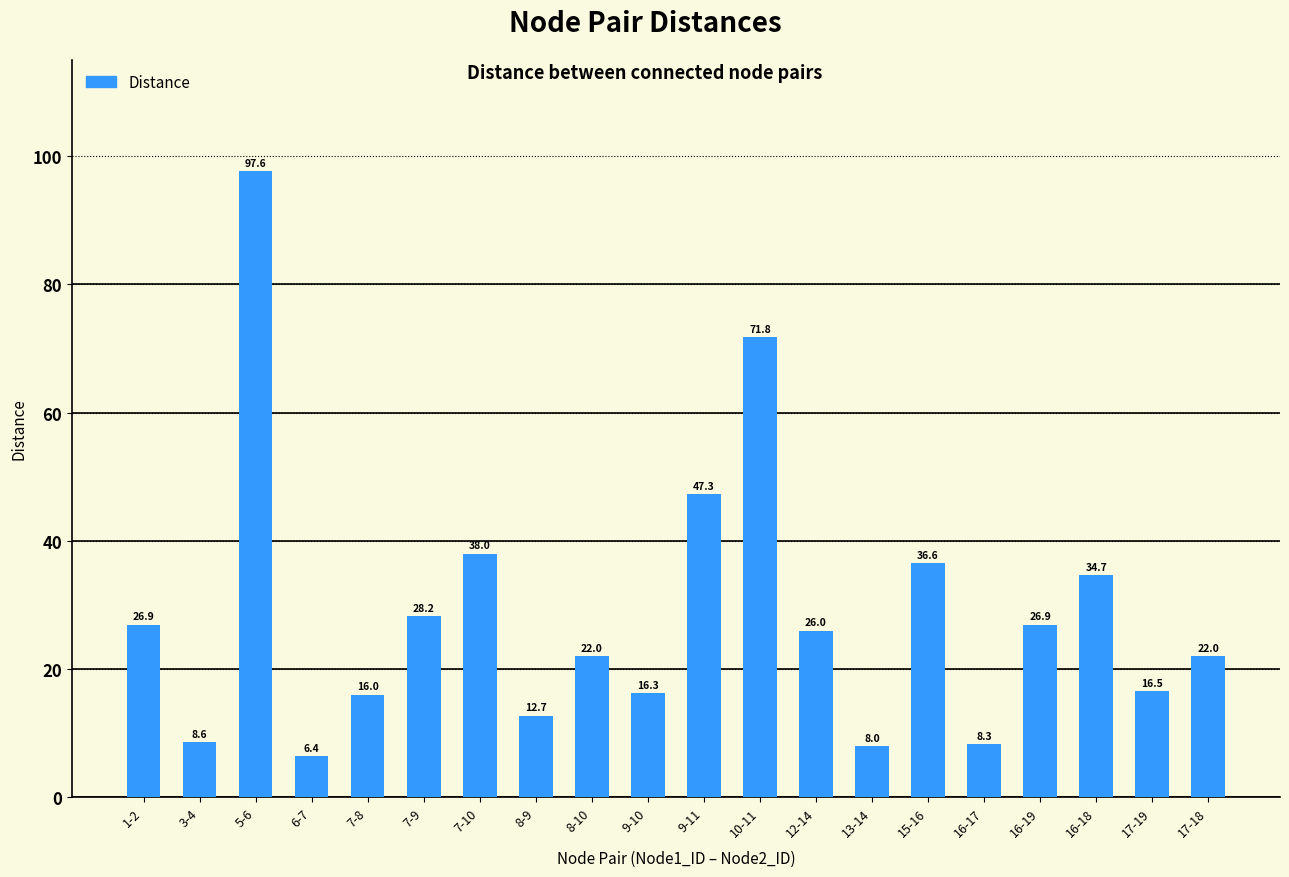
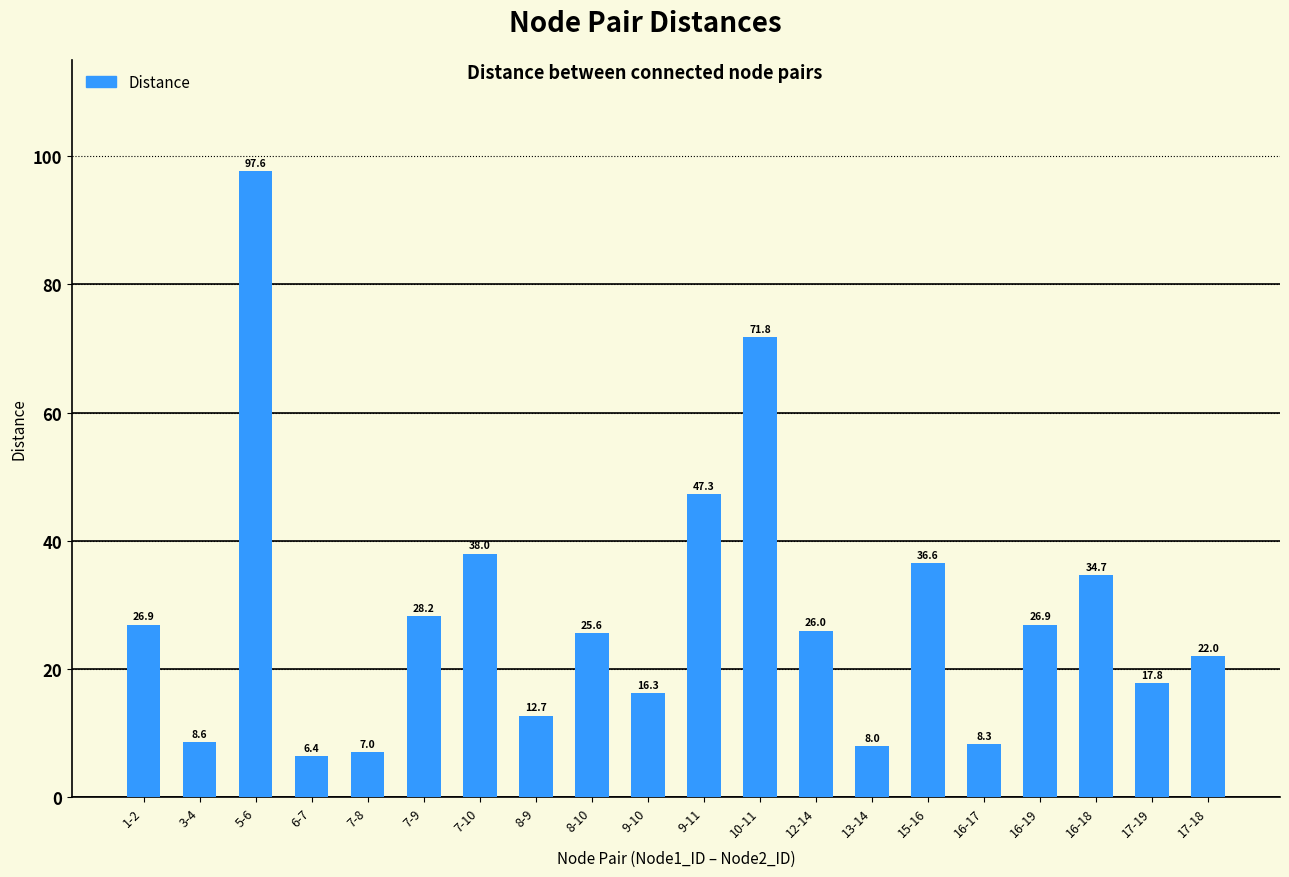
7-8: 16.0 -> 7.0
8-10: 22.0 -> 25.6
17-19: 16.5 -> 17.8
